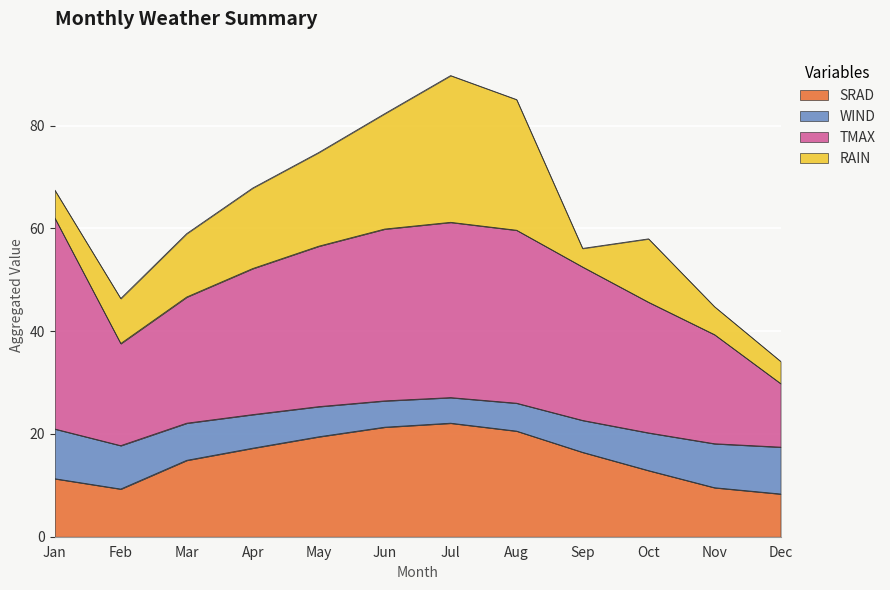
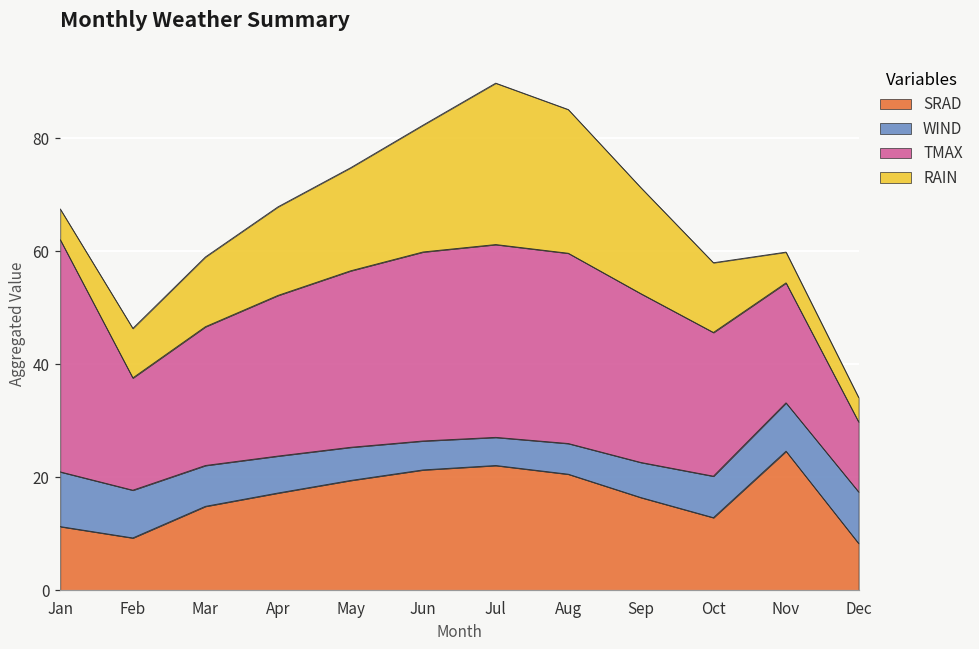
RAIN, Sep: 4 -> 19
SRAD, Nov: 10 -> 25
